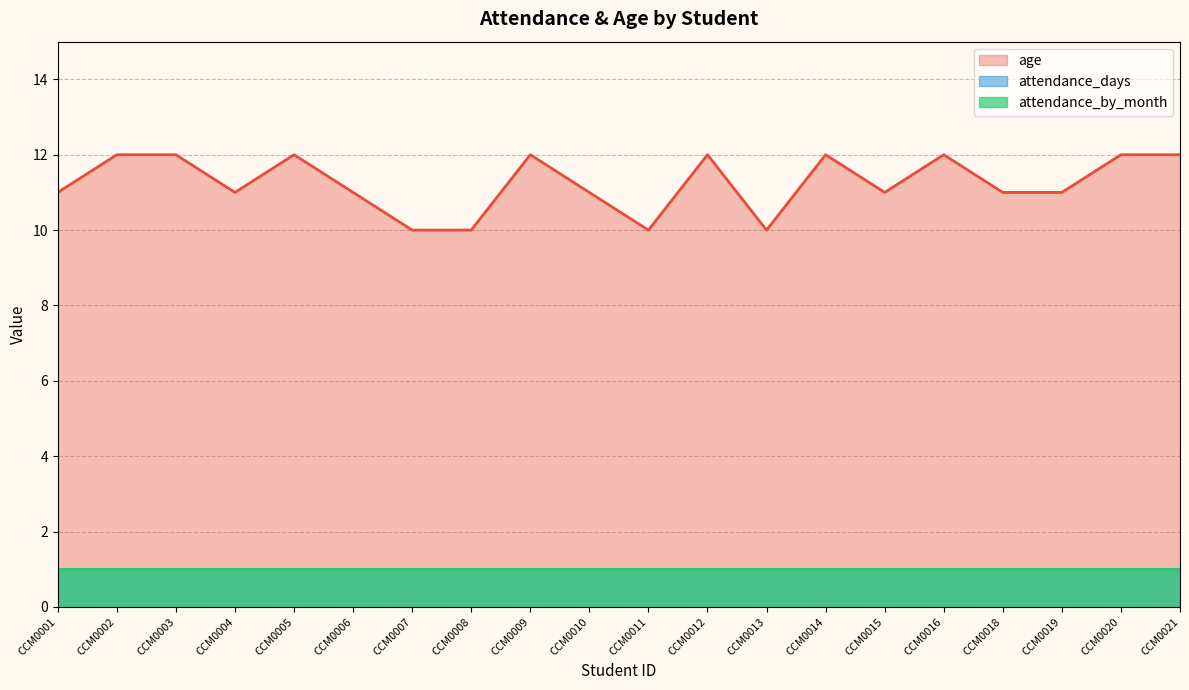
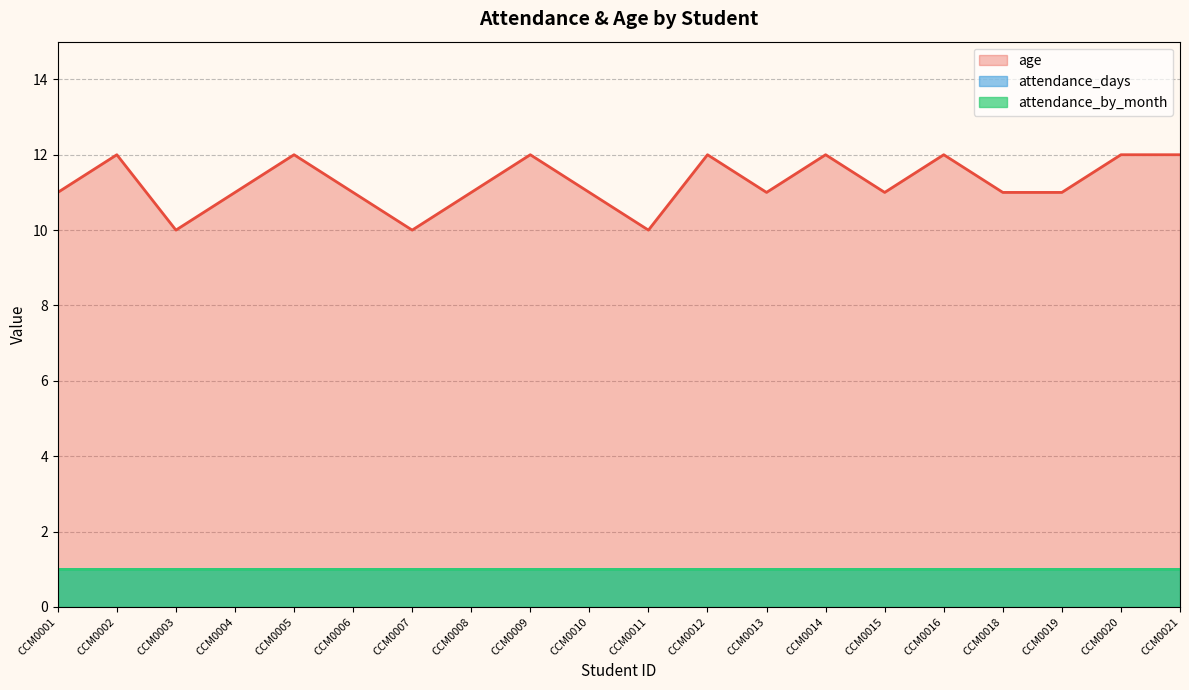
age, CCM0003: 12 -> 10
age, CCM0008: 10 -> 11
age, CCM0013: 10 -> 11
